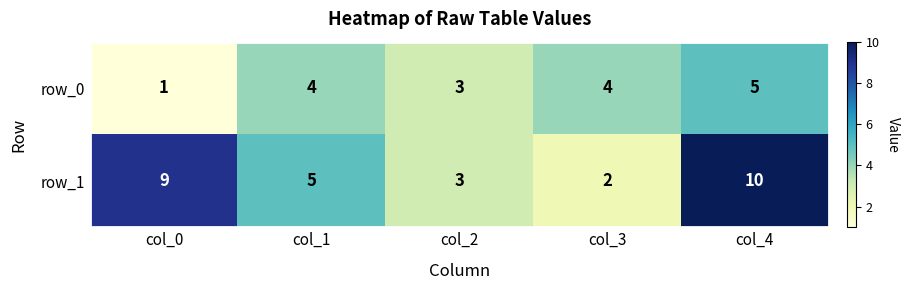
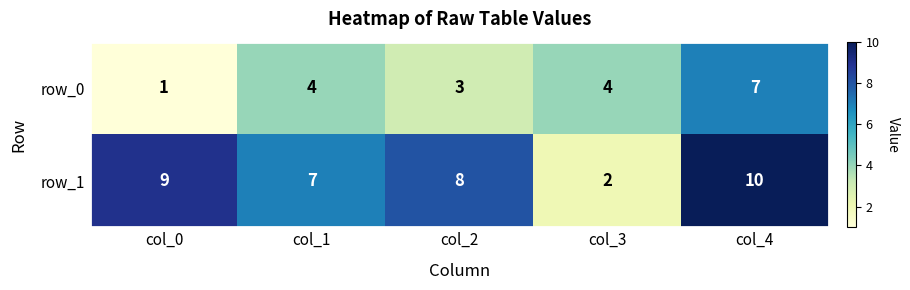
row_0, col_4: 5 -> 7
row_1, col_1: 5 -> 7
row_1, col_2: 3 -> 8
